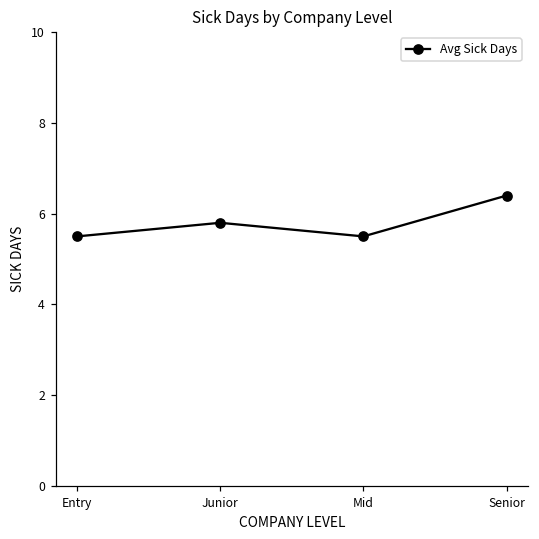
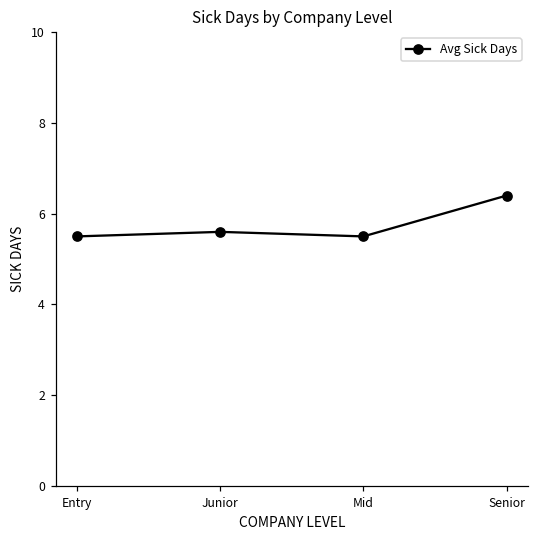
Junior: 5.8 -> 5.6
